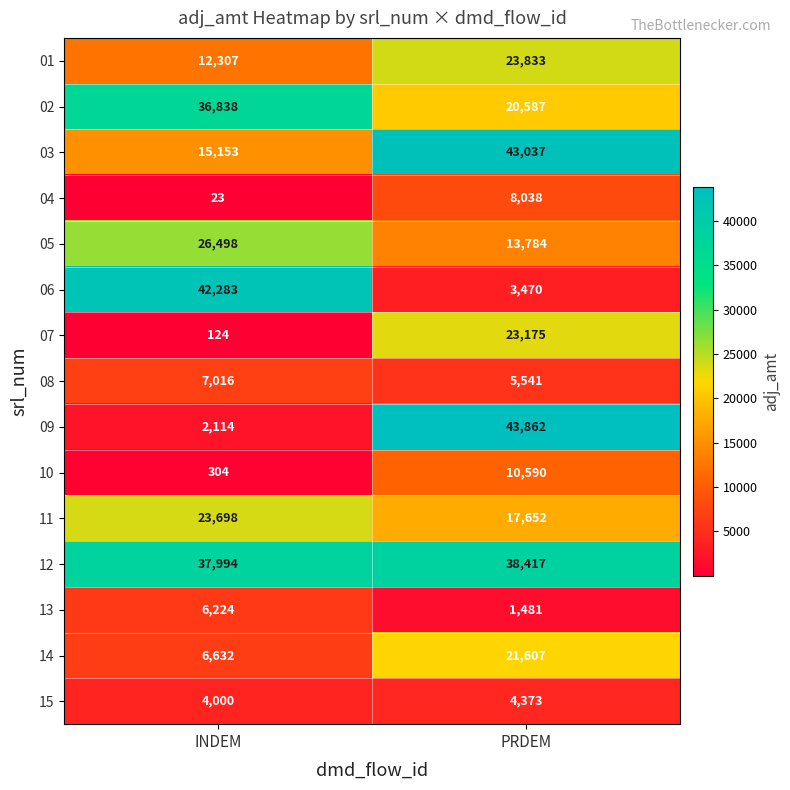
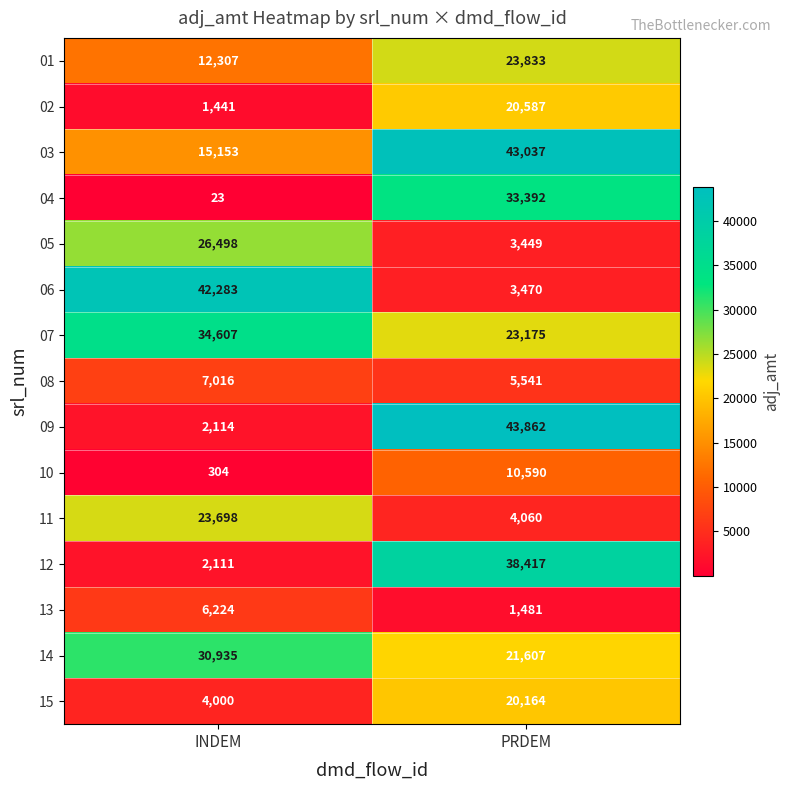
02, INDEM: 36,838 -> 1,441
04, PRDEM: 8,038 -> 33,392
05, PRDEM: 13,784 -> 3,449
07, INDEM: 124 -> 34,607
11, PRDEM: 17,652 -> 4,060
12, INDEM: 37,994 -> 2,111
14, INDEM: 6,632 -> 30,935
15, PRDEM: 4,373 -> 20,164
